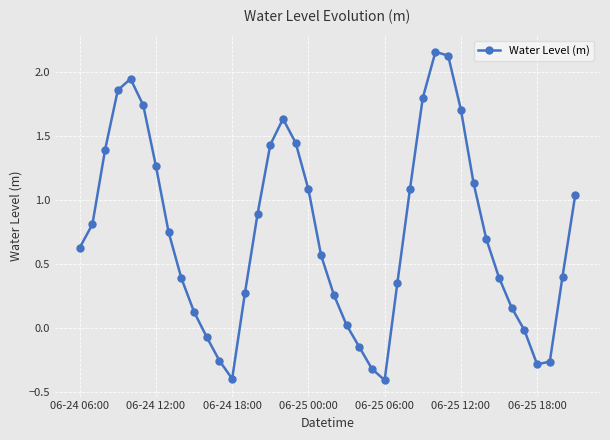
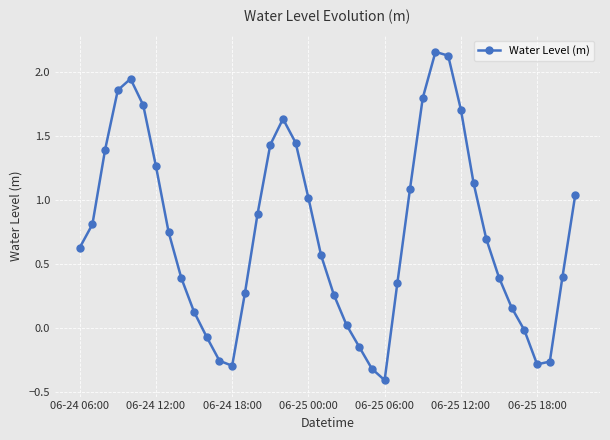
06-24 18:00: -0.39 -> -0.29
06-25 00:00: 1.09 -> 1.02
